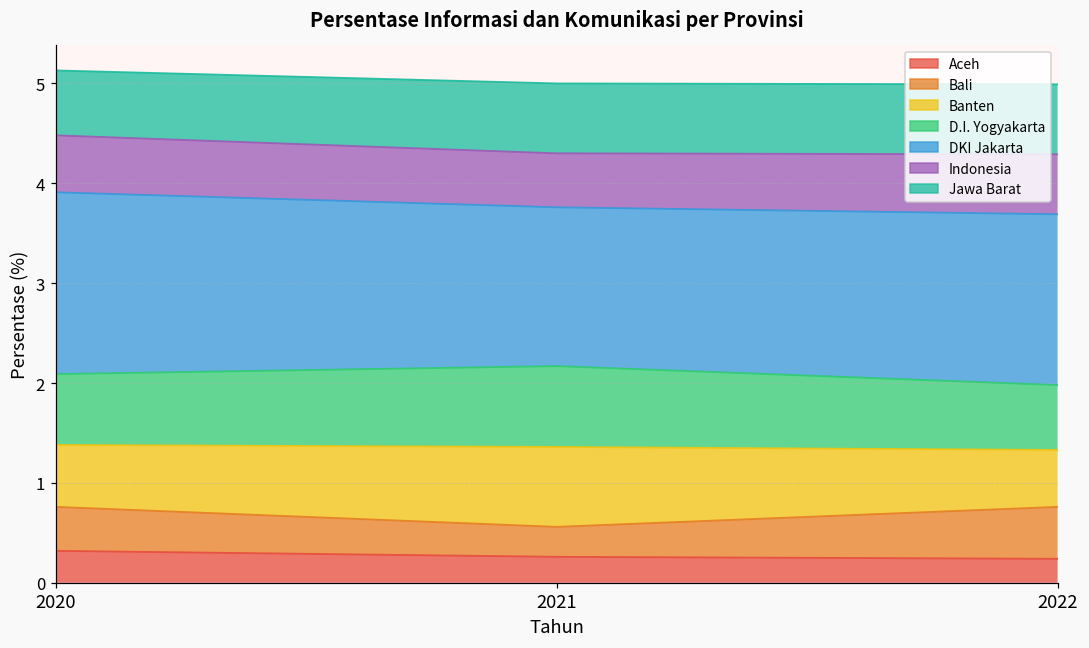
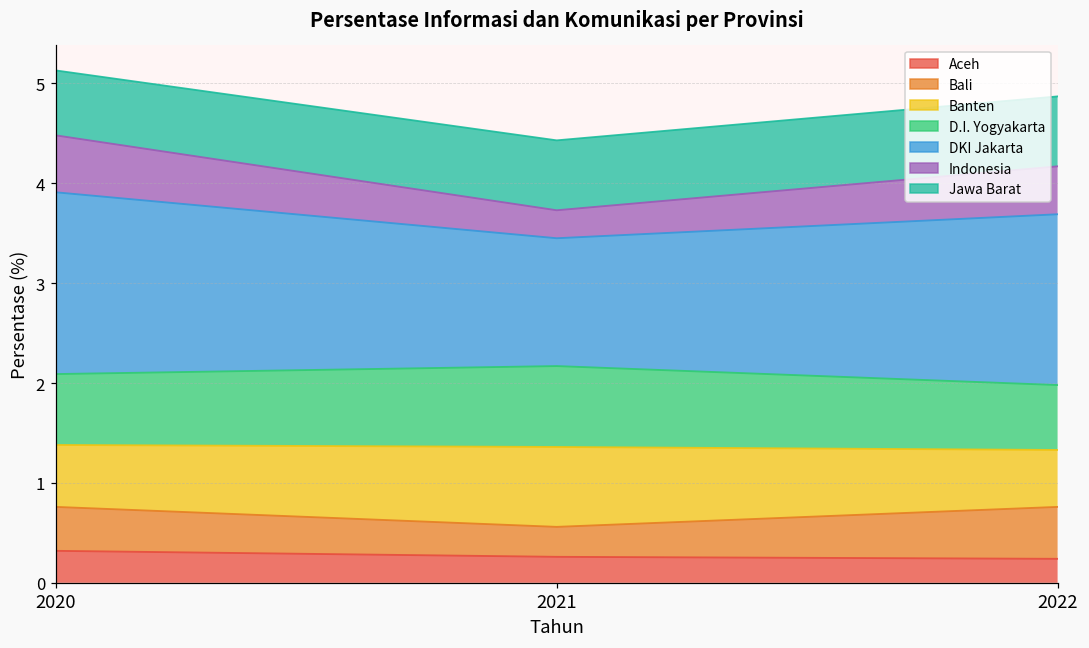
DKI Jakarta, 2021: 1.6 -> 1.3
Indonesia, 2021: 0.5 -> 0.3
Indonesia, 2022: 0.6 -> 0.5
